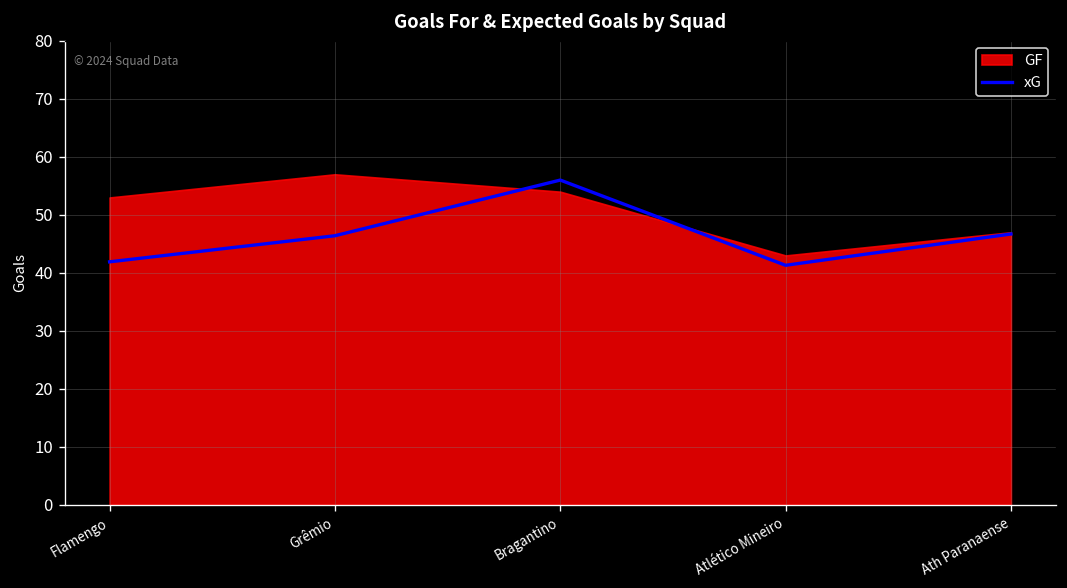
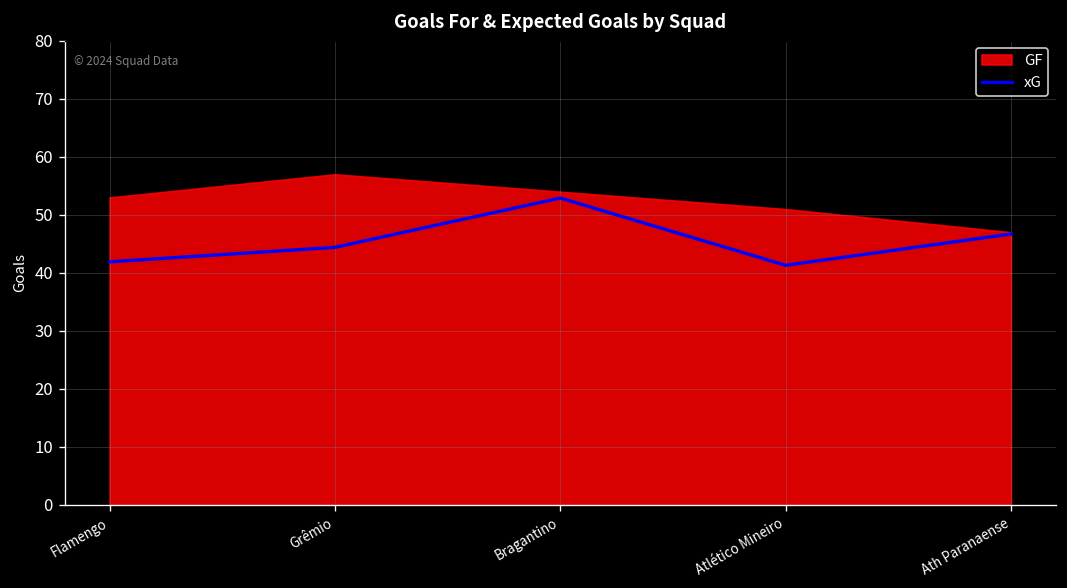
xG, Grêmio: 46 -> 44
xG, Bragantino: 56 -> 53
GF, Atlético Mineiro: 43 -> 51
